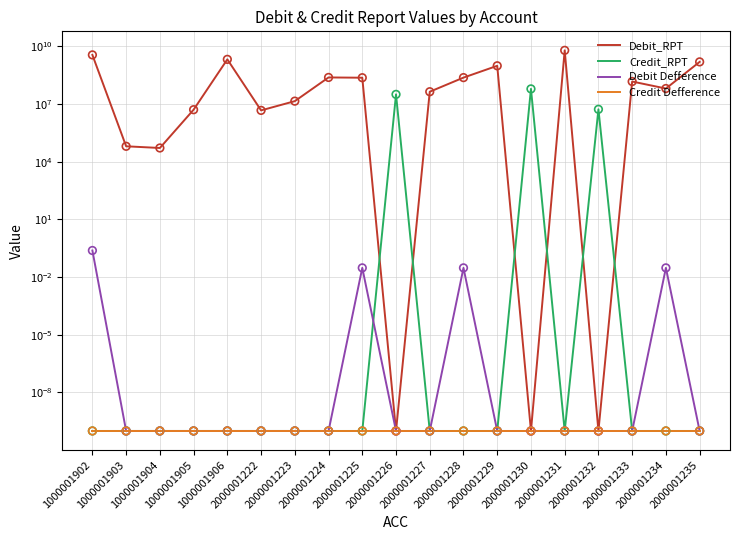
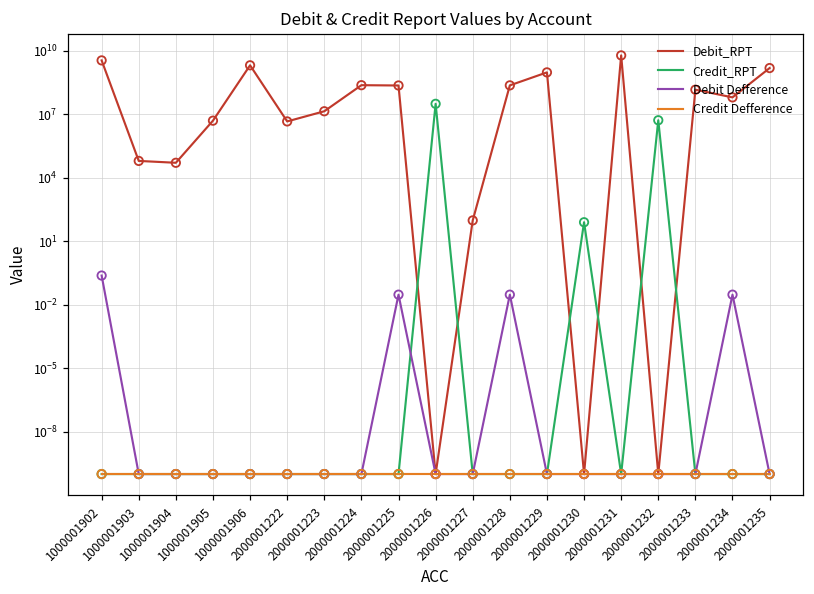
Debit_RPT, 2000001227: 40000000 -> 100
Credit_RPT, 2000001230: 60000000 -> 80
